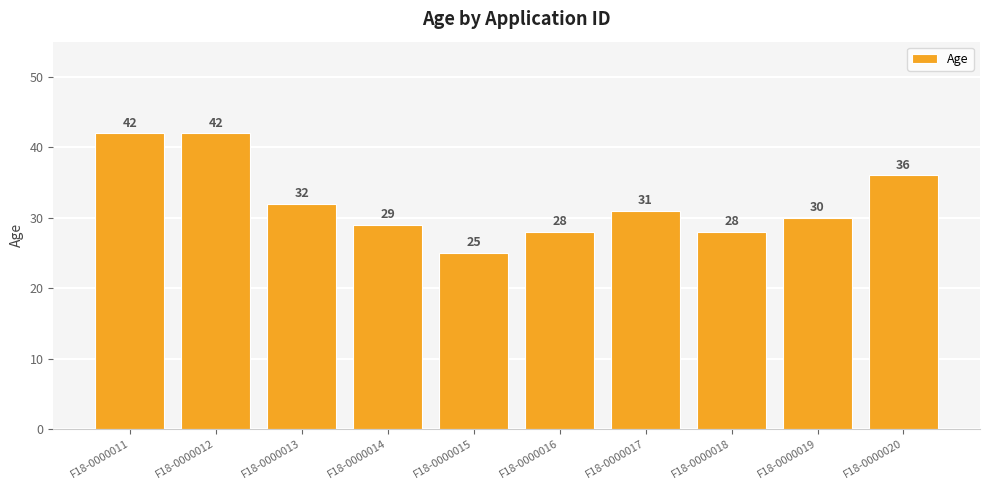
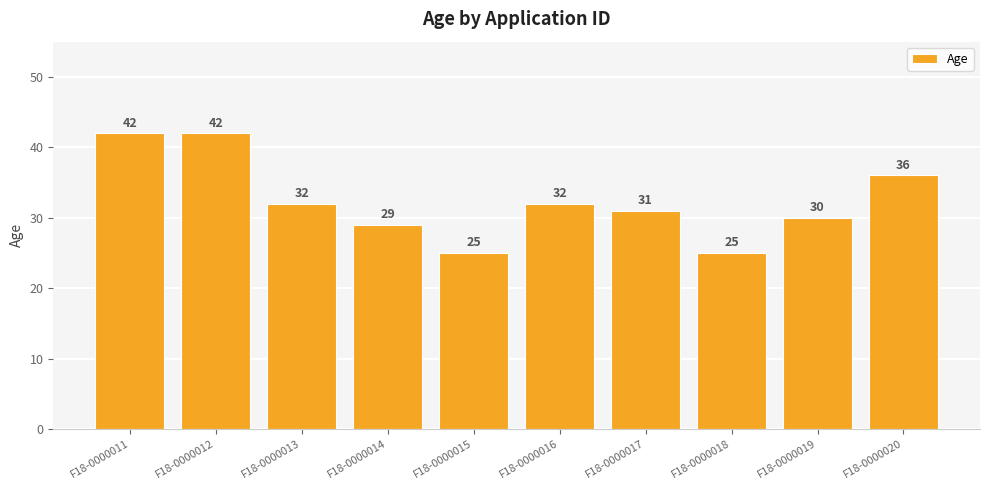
F18-0000016: 28 -> 32
F18-0000018: 28 -> 25
